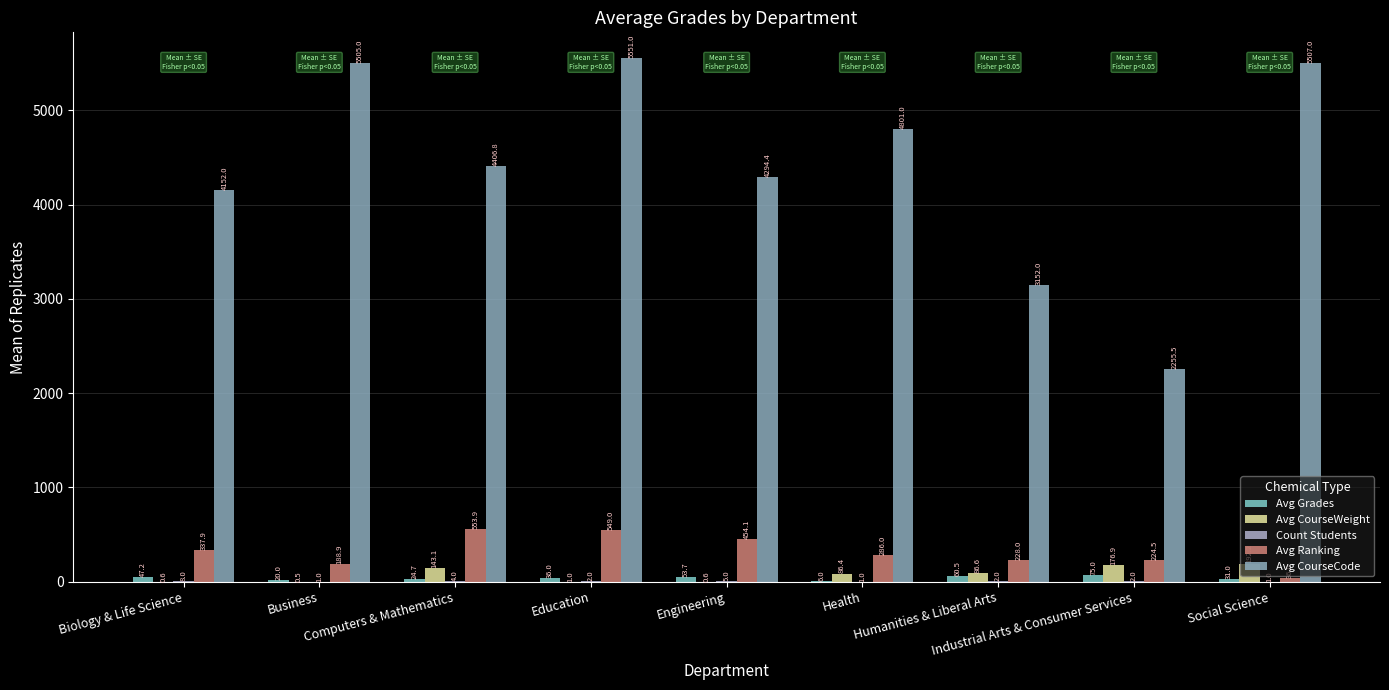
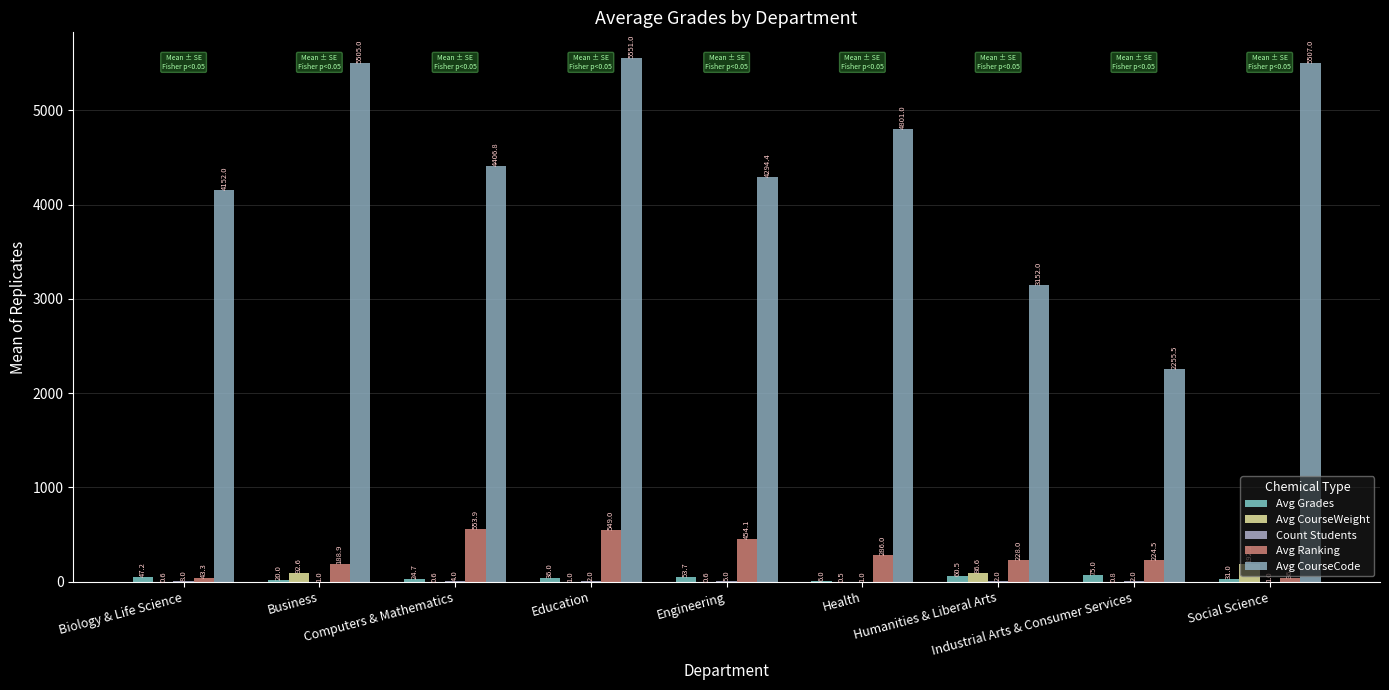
Avg Ranking, Biology & Life Science: 337.9 -> 43.3
Avg CourseWeight, Business: 0.5 -> 92.6
Avg CourseWeight, Computers & Mathematics: 143.1 -> 0.6
Avg CourseWeight, Health: 86.4 -> 0.5
Avg CourseWeight, Industrial Arts & Consumer Services: 176.9 -> 0.8
